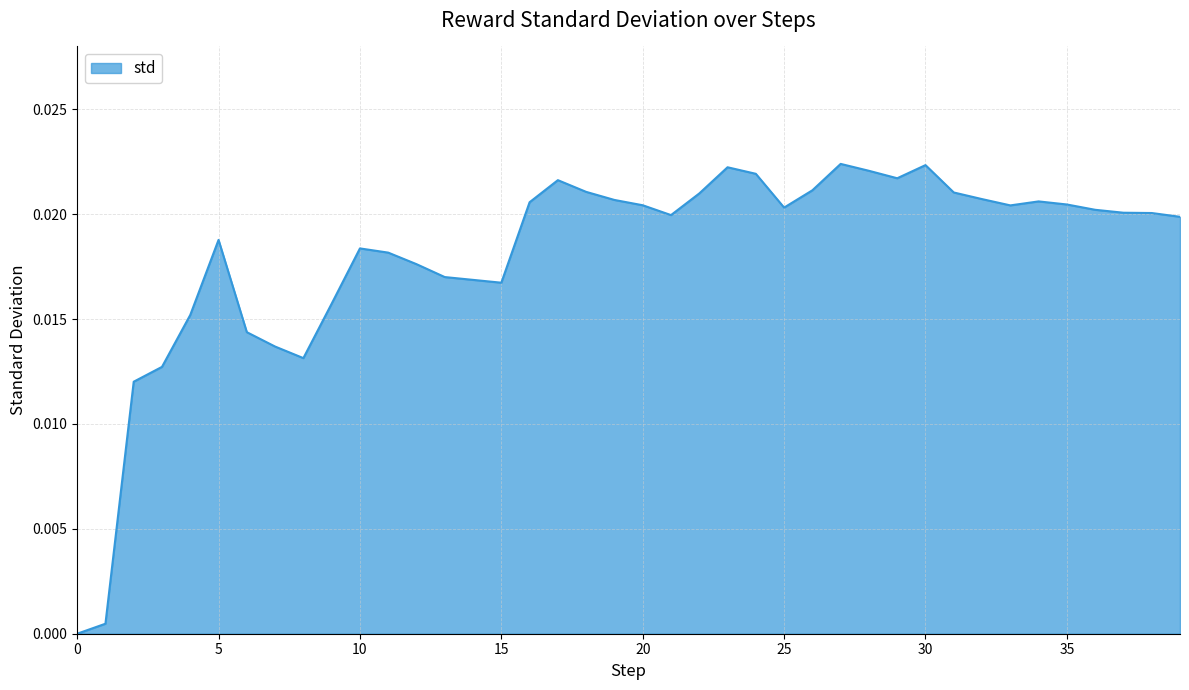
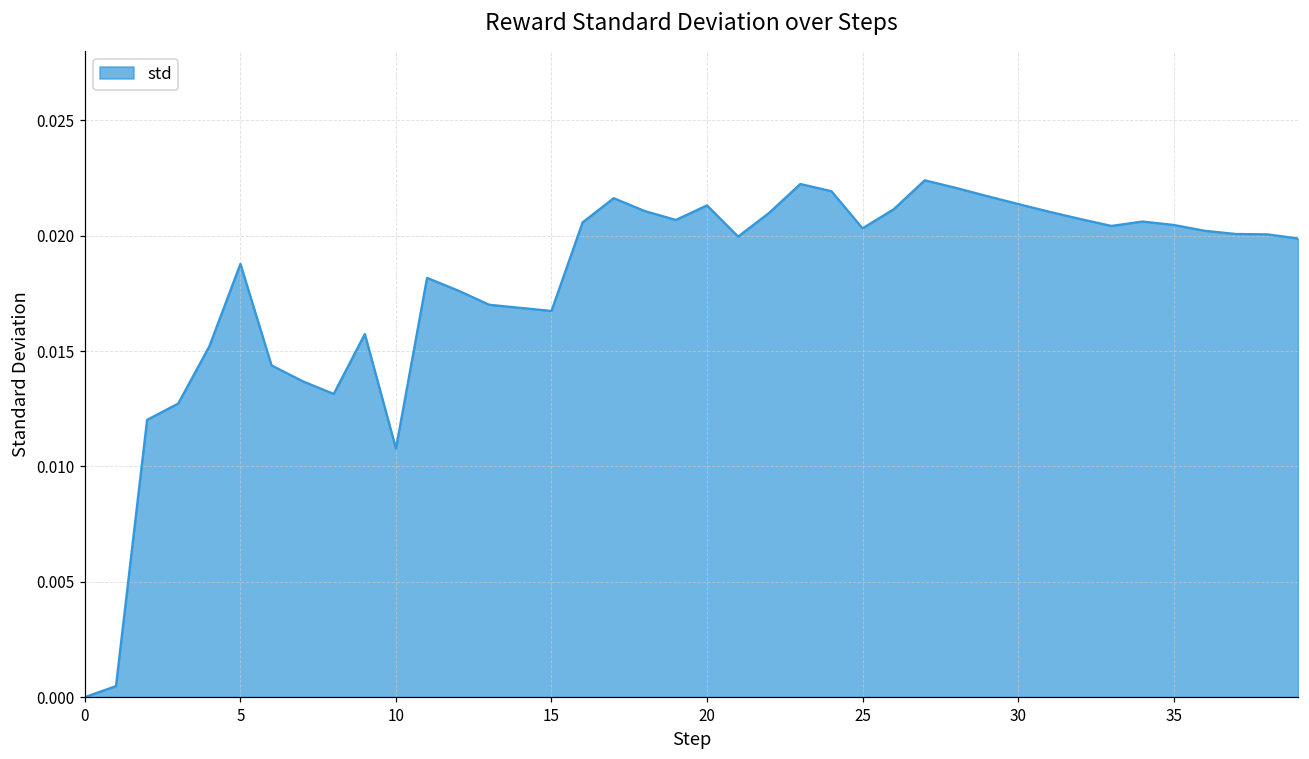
10: 0.0184 -> 0.0108
20: 0.0204 -> 0.0213
30: 0.0223 -> 0.0214
